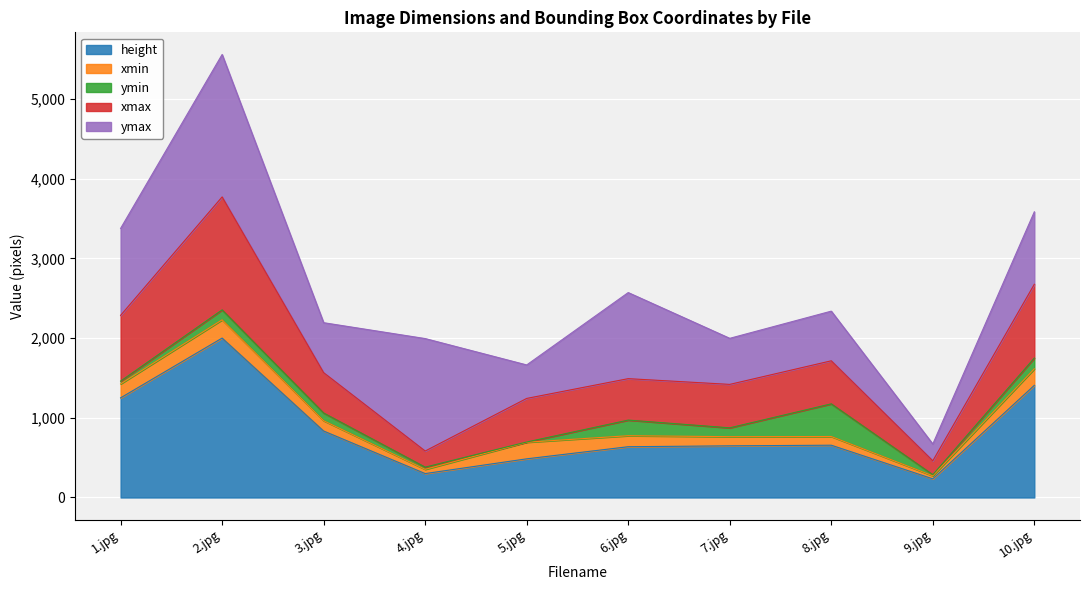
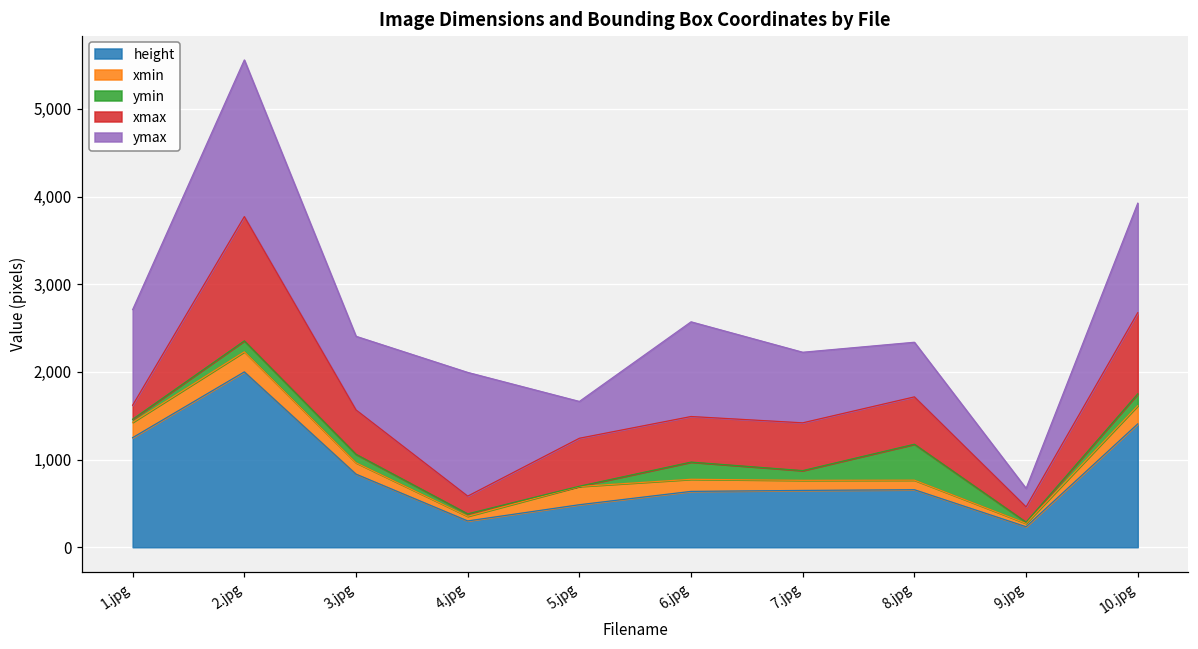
xmax, 1.jpg: 800 -> 200
ymax, 3.jpg: 600 -> 800
ymax, 7.jpg: 600 -> 800
ymax, 10.jpg: 900 -> 1,200
